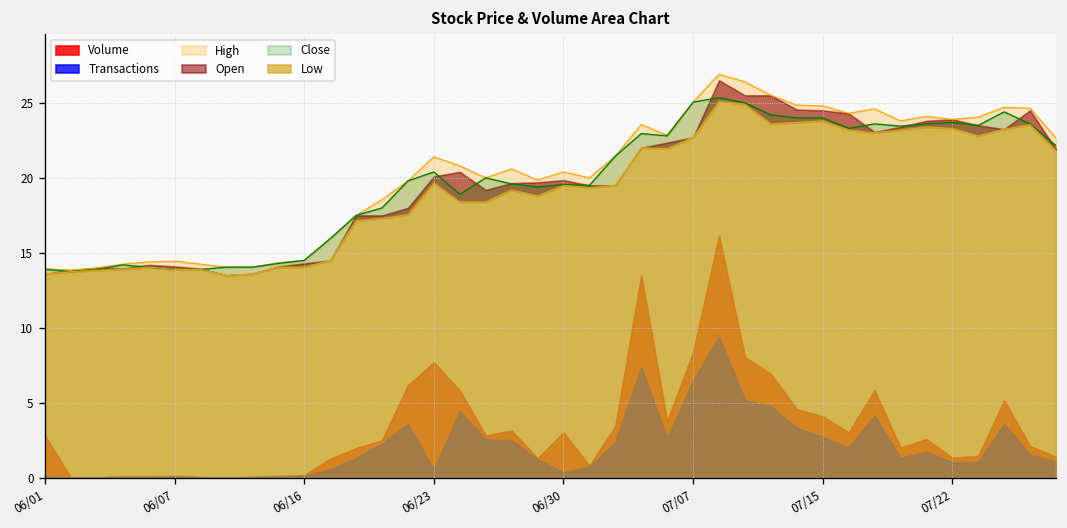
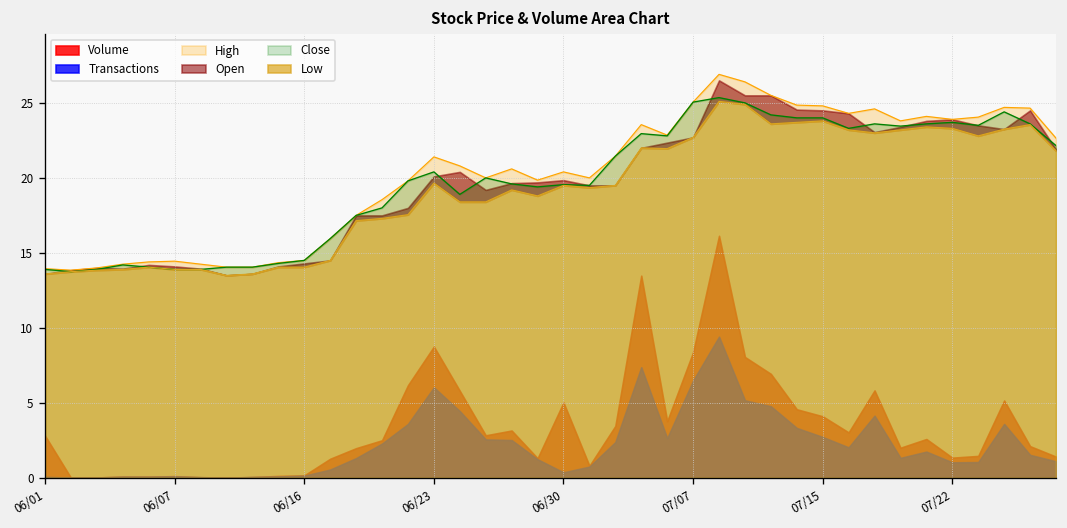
Volume, 06/23: 7.7 -> 8.8
Transactions, 06/23: 0.5 -> 6.0
Volume, 06/30: 3.0 -> 5.0
